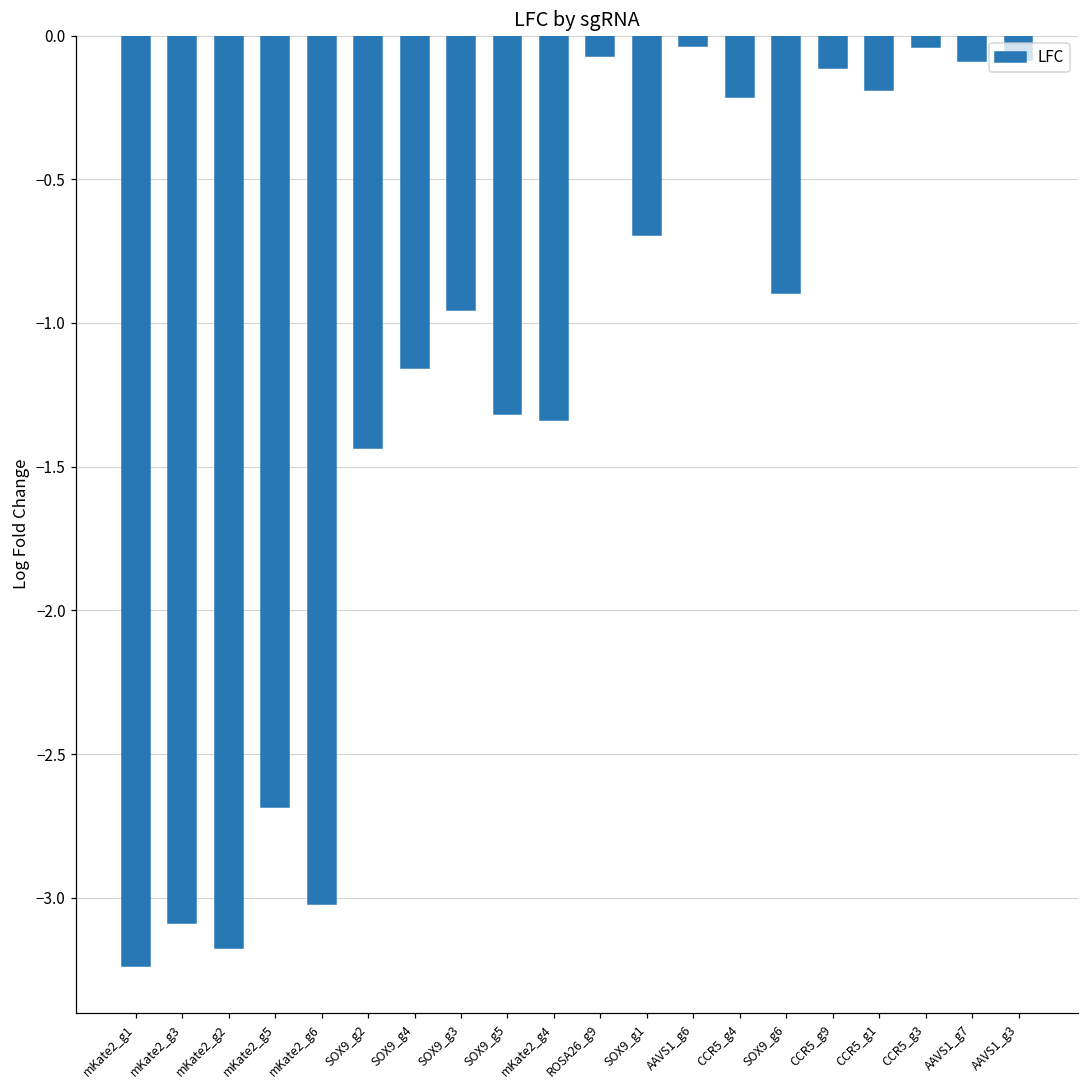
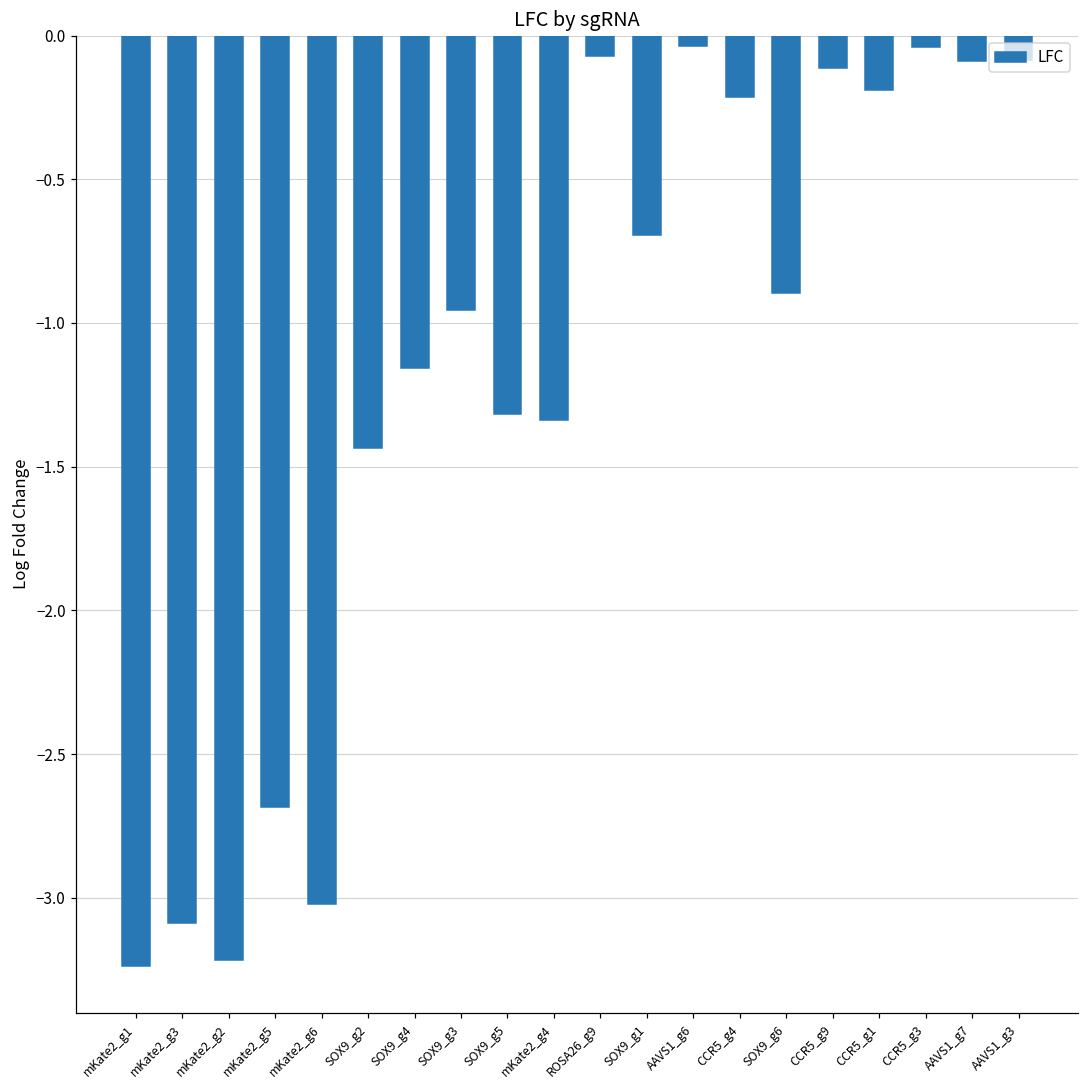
mKate2_g2: -3.18 -> -3.22
